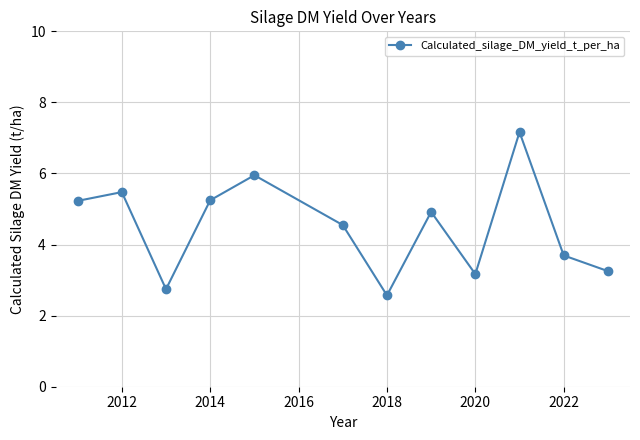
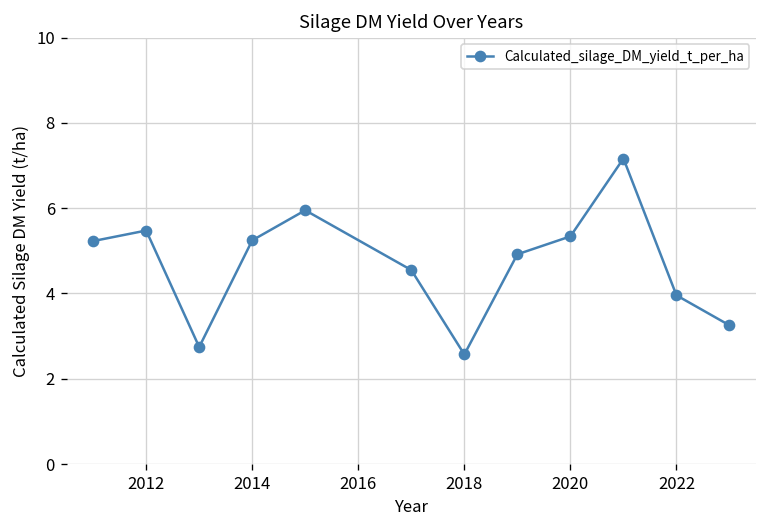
2020: 3.2 -> 5.3
2022: 3.7 -> 4.0
